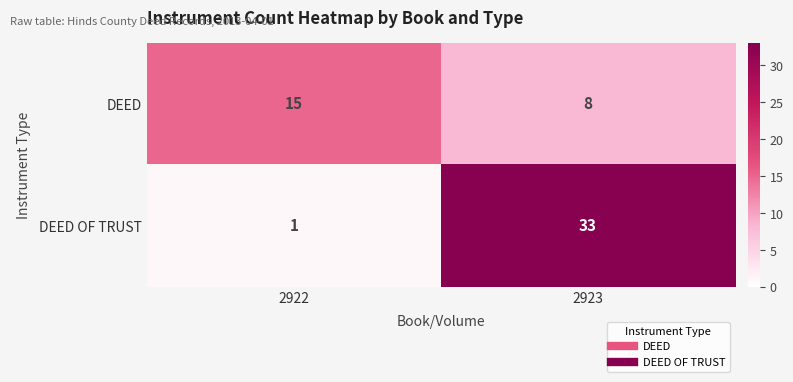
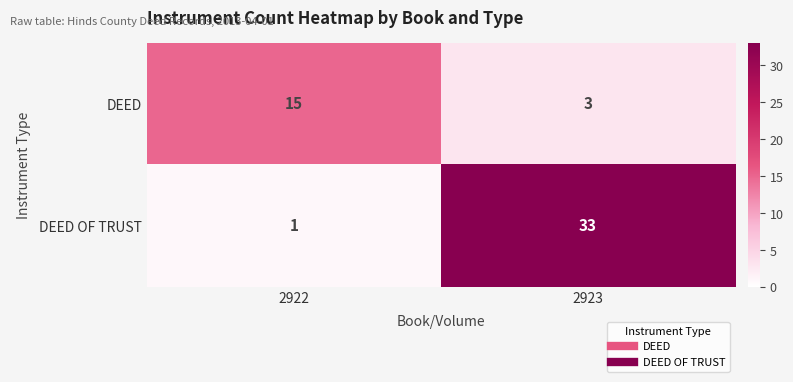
DEED, 2923: 8 -> 3
